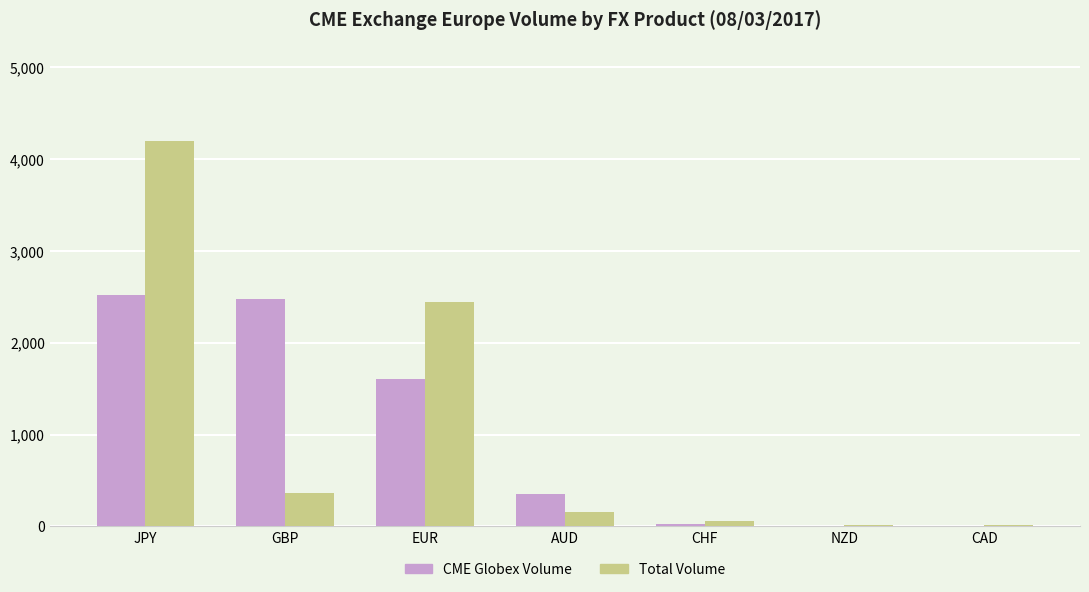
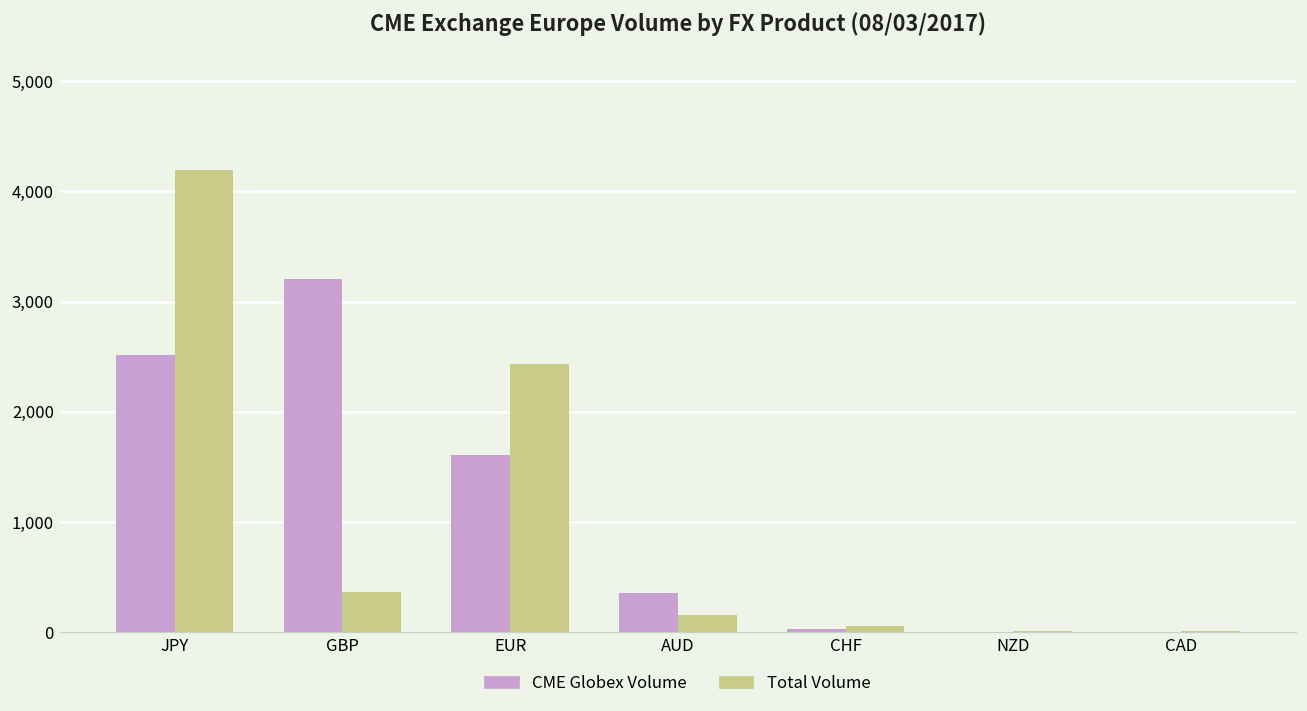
CME Globex Volume, GBP: 2,500 -> 3,200
